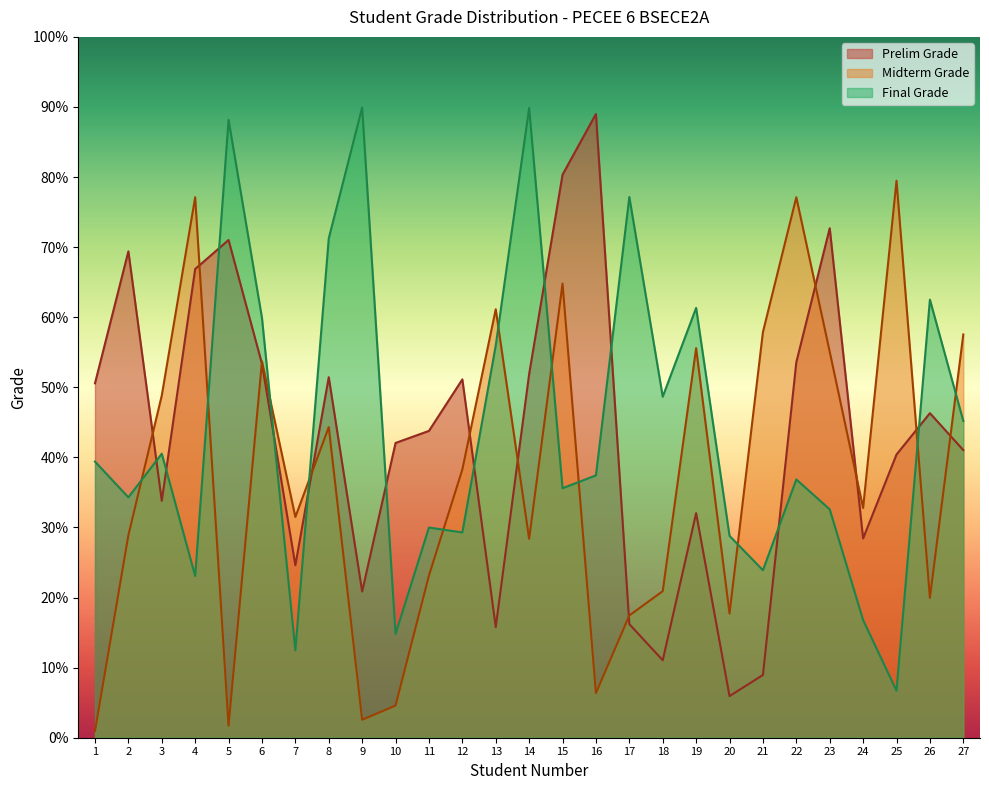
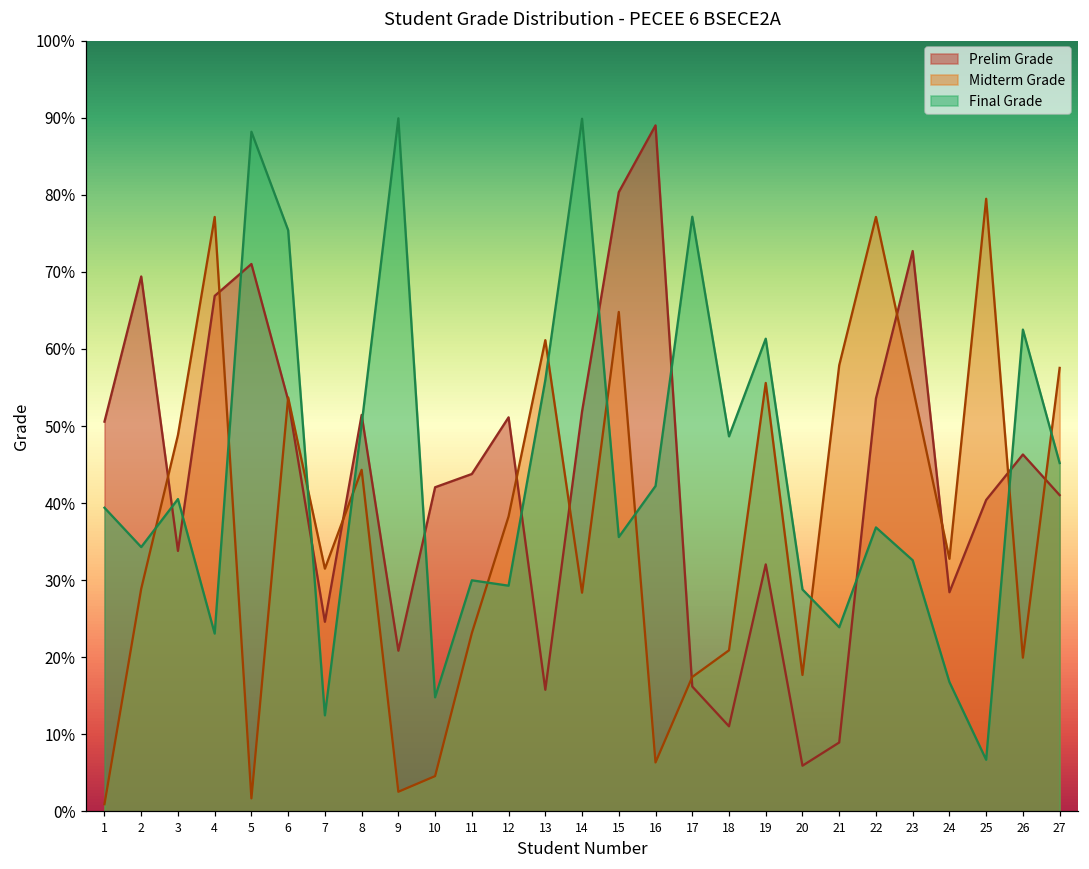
Final Grade, 6: 60% -> 75%
Final Grade, 8: 71% -> 50%
Final Grade, 16: 37% -> 42%
